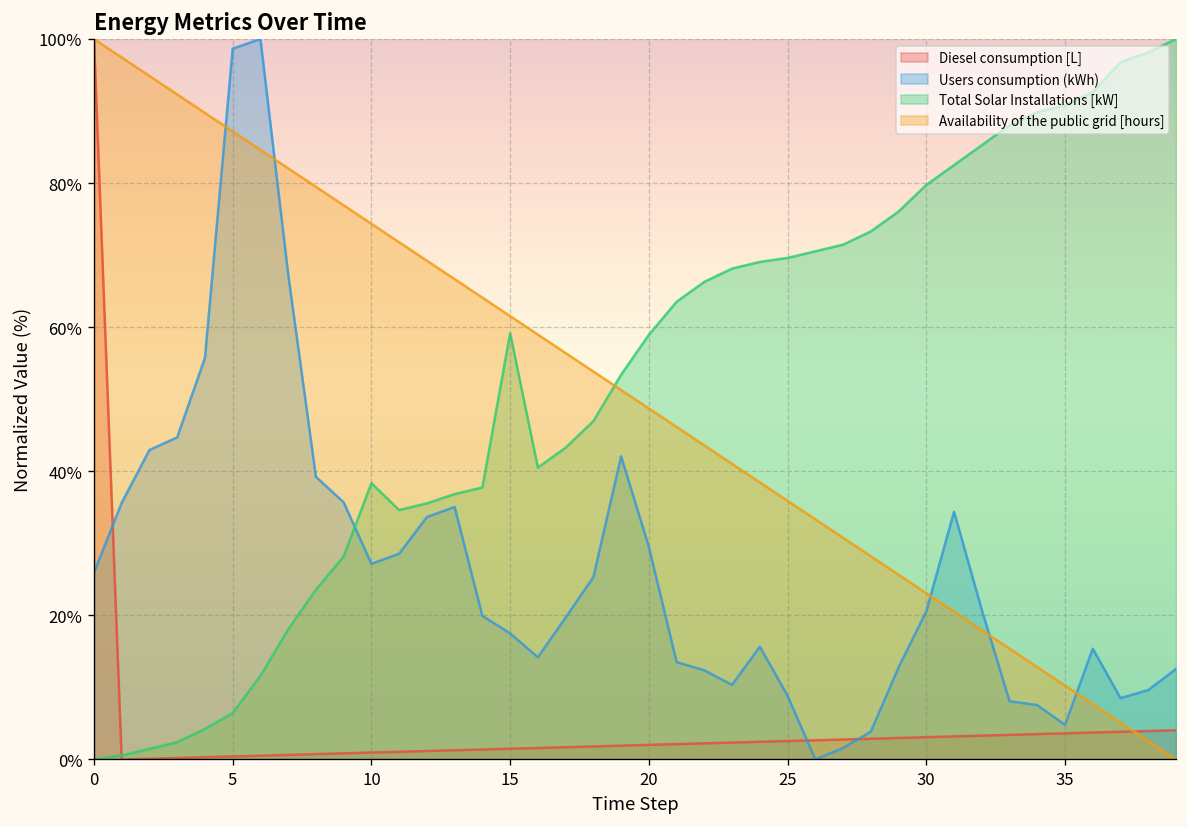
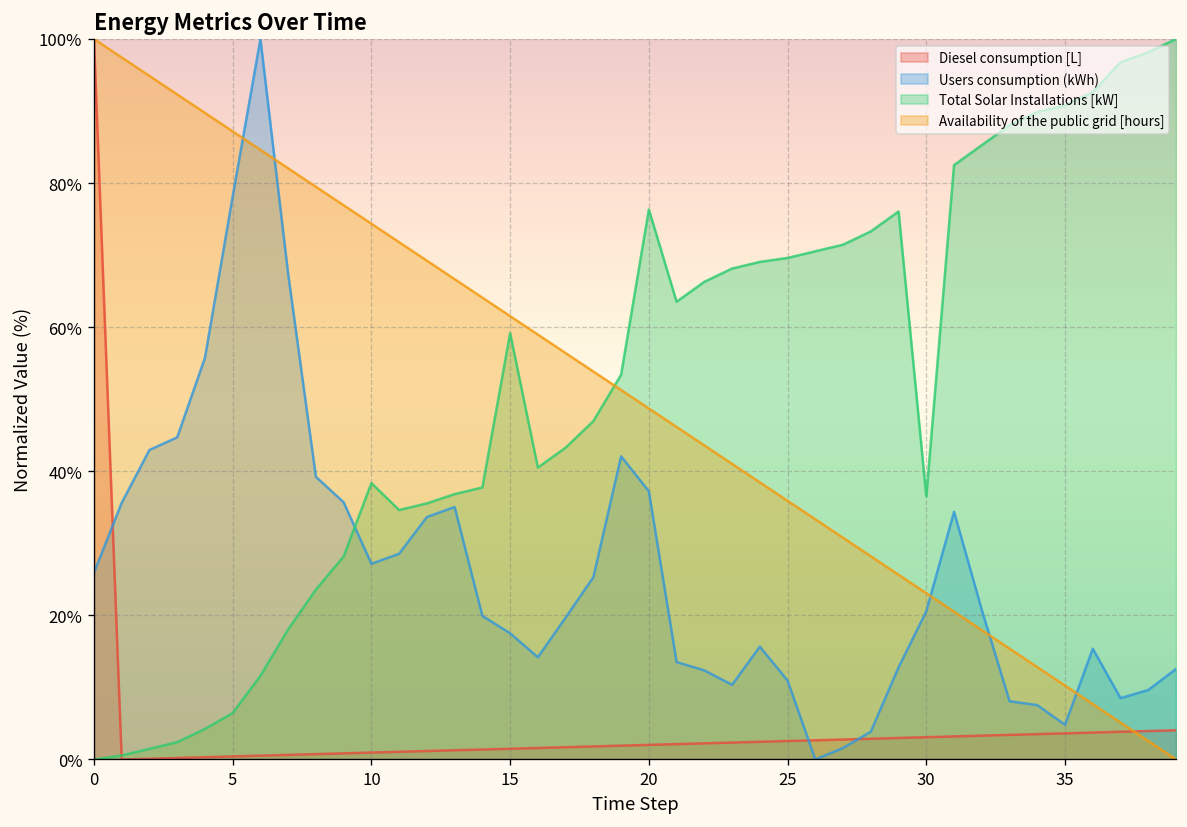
Users consumption (kWh), 5: 99% -> 78%
Users consumption (kWh), 20: 30% -> 37%
Total Solar Installations [kW], 20: 59% -> 76%
Users consumption (kWh), 25: 9% -> 11%
Total Solar Installations [kW], 30: 80% -> 37%
